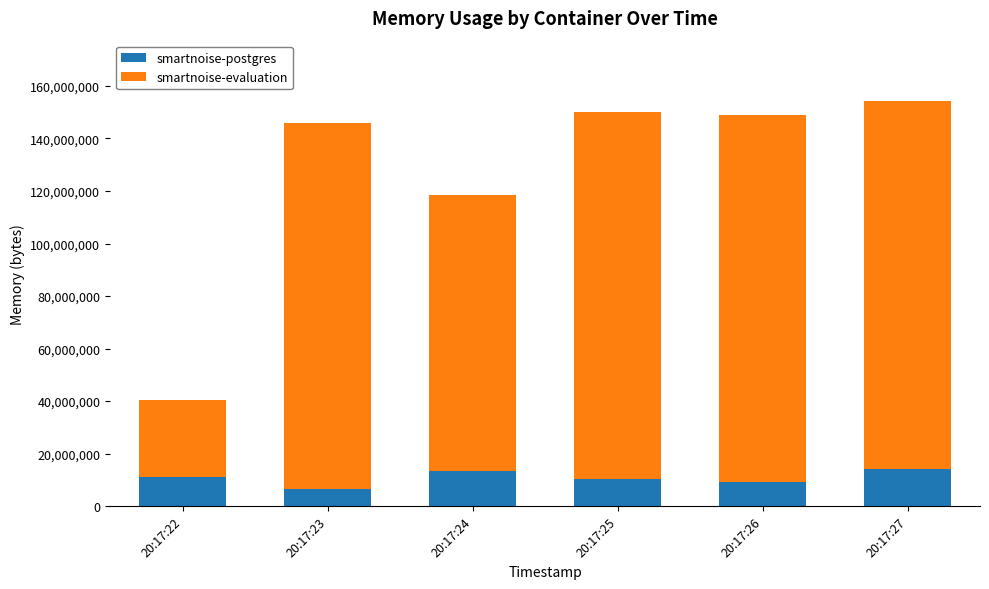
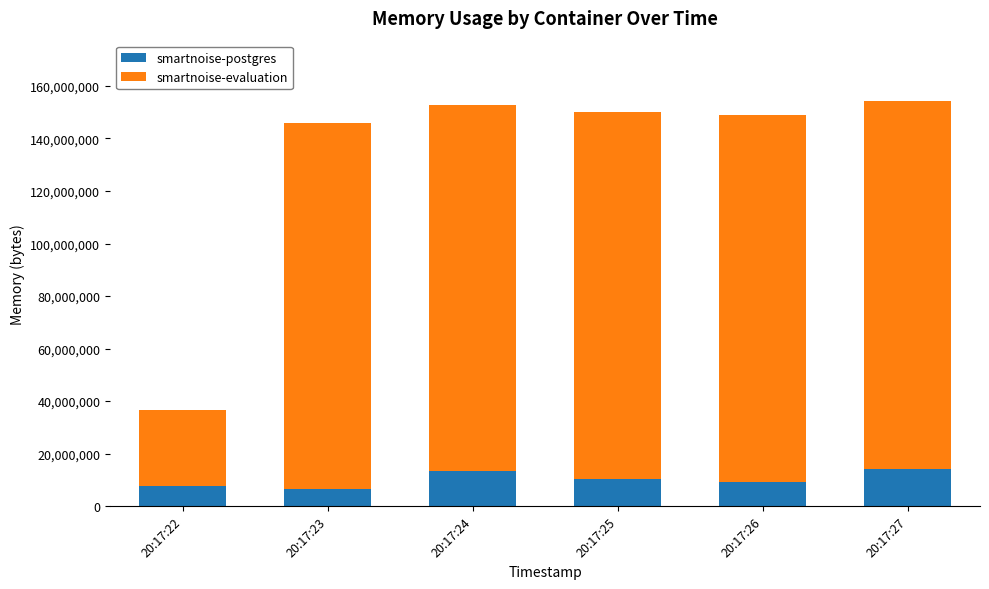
smartnoise-postgres, 20:17:22: 11,000,000 -> 8,000,000
smartnoise-evaluation, 20:17:24: 105,000,000 -> 139,000,000
